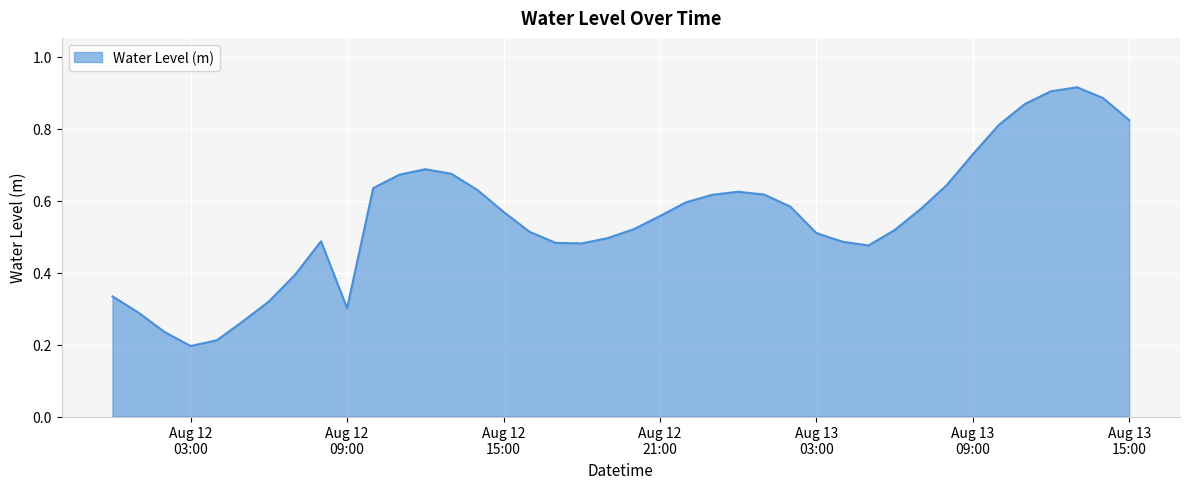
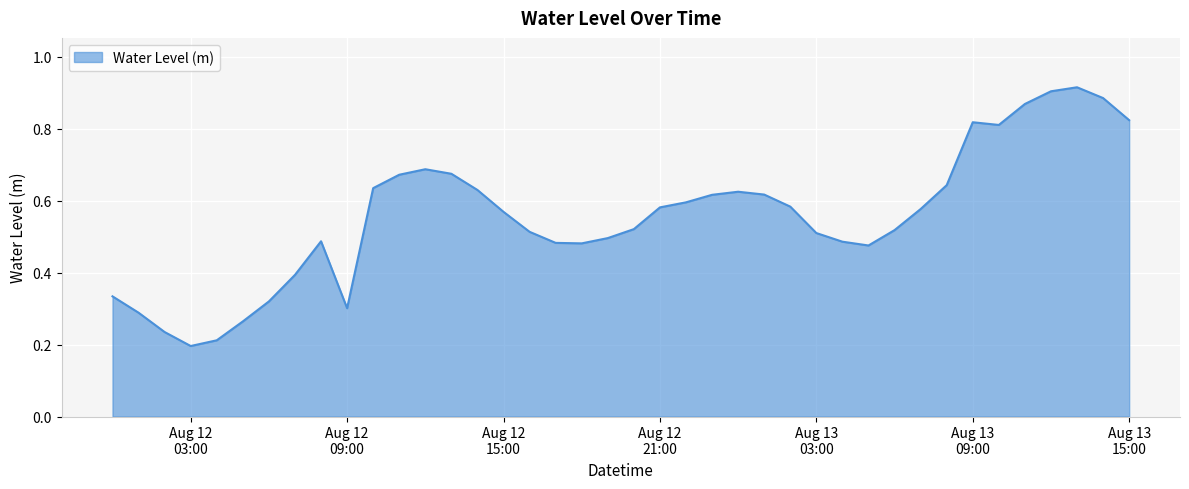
Aug 12 21:00: 0.56 -> 0.58
Aug 13 09:00: 0.73 -> 0.82
